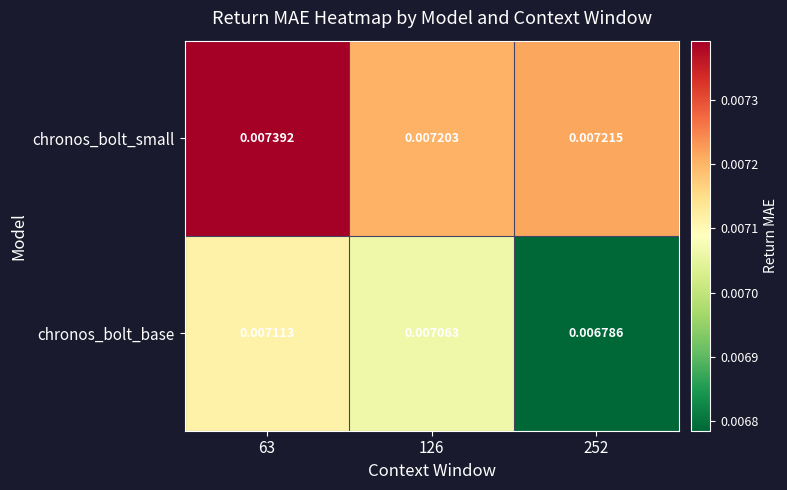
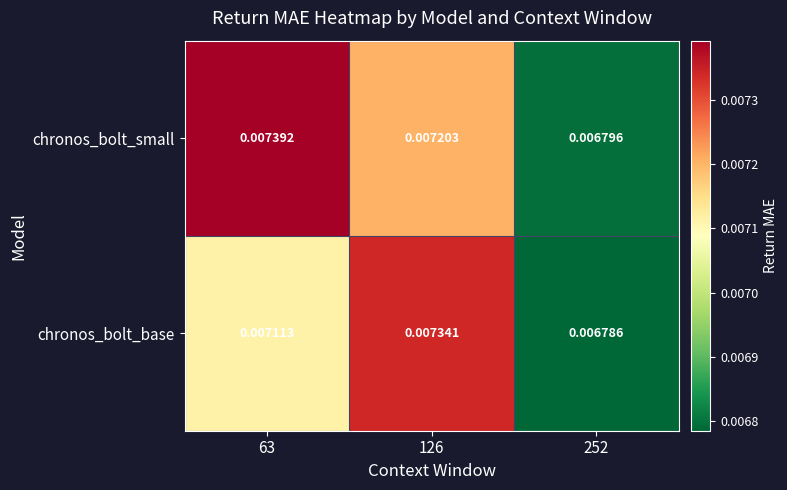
chronos_bolt_small, 252: 0.007215 -> 0.006796
chronos_bolt_base, 126: 0.007063 -> 0.007341
